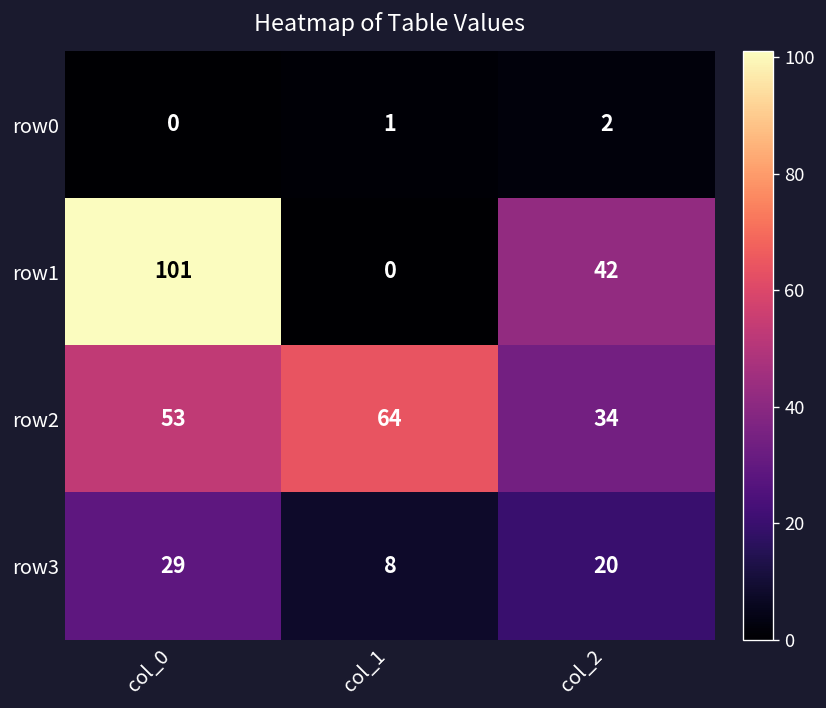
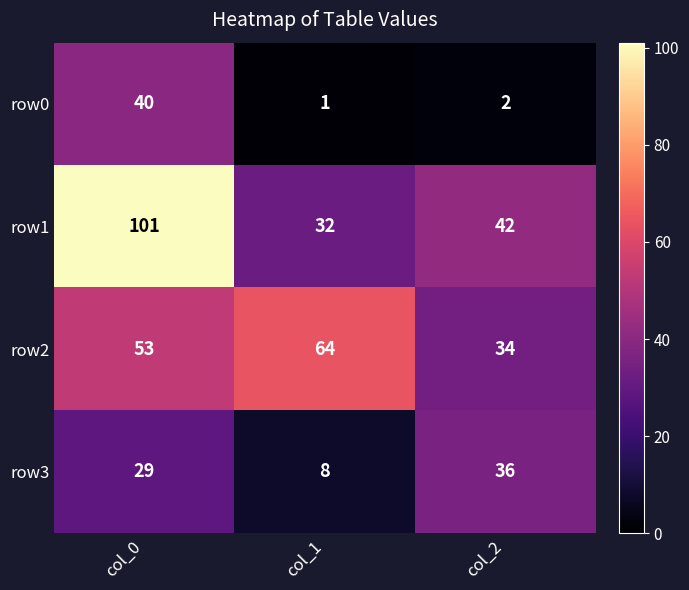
row0, col_0: 0 -> 40
row1, col_1: 0 -> 32
row3, col_2: 20 -> 36
